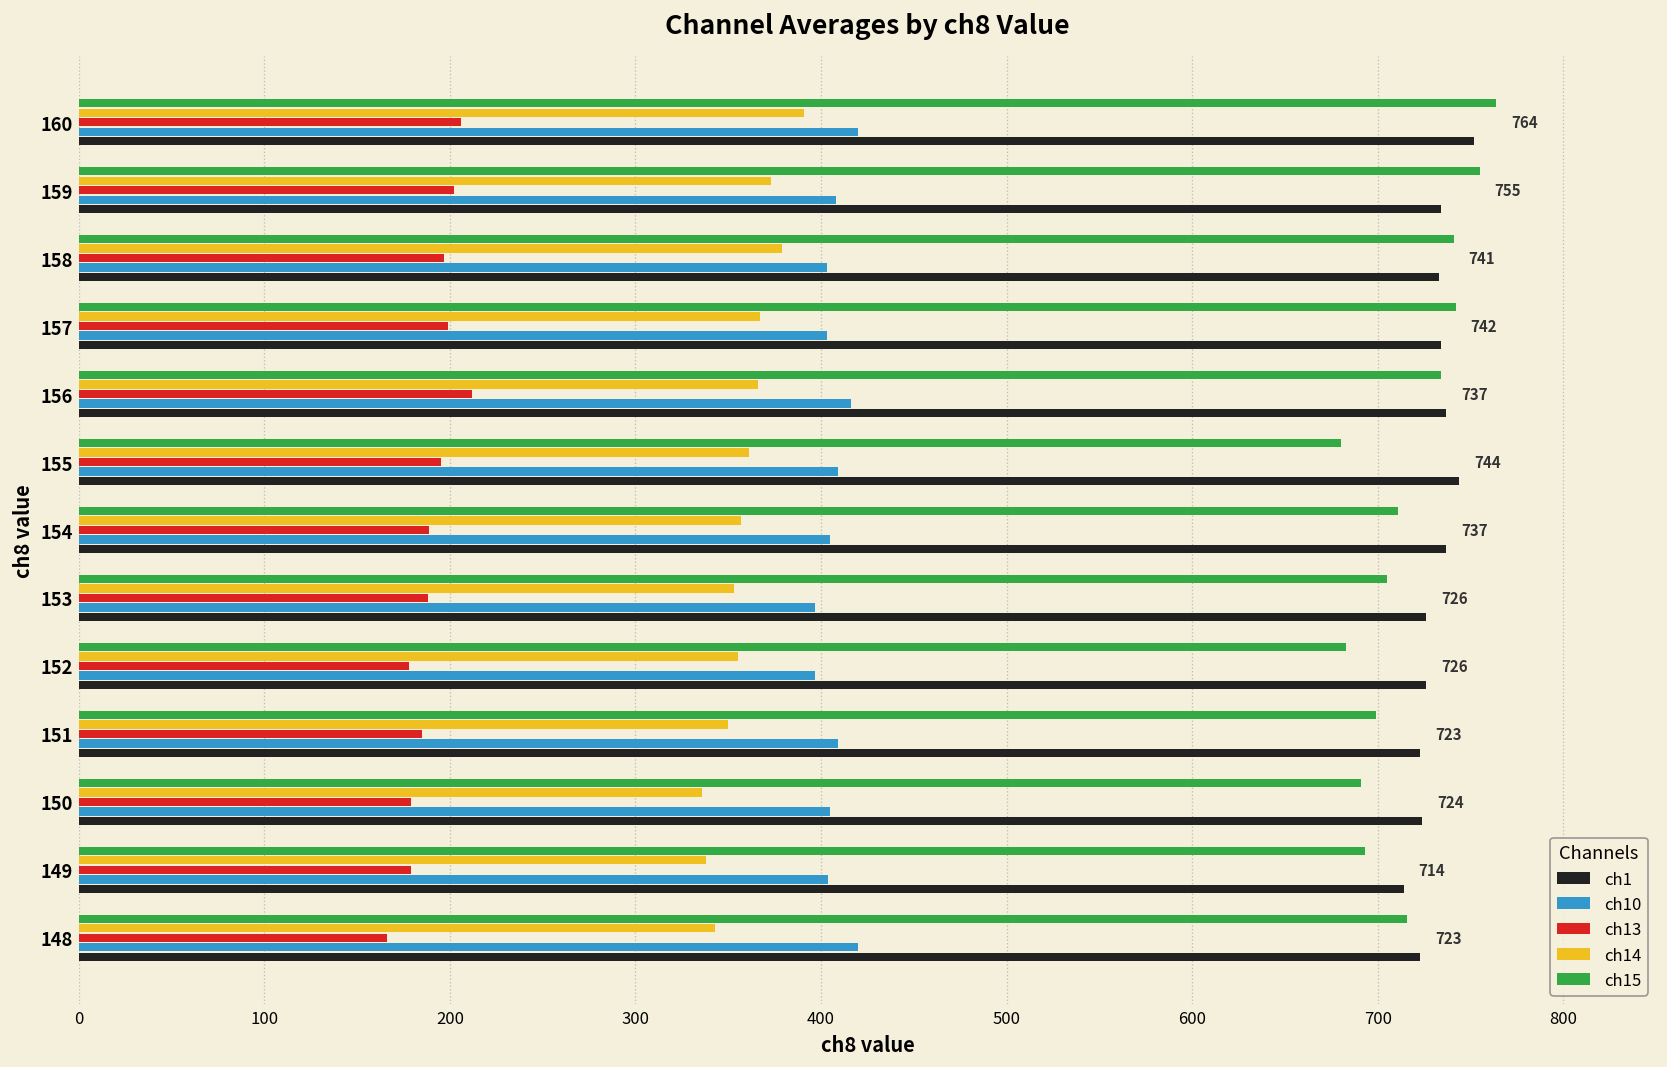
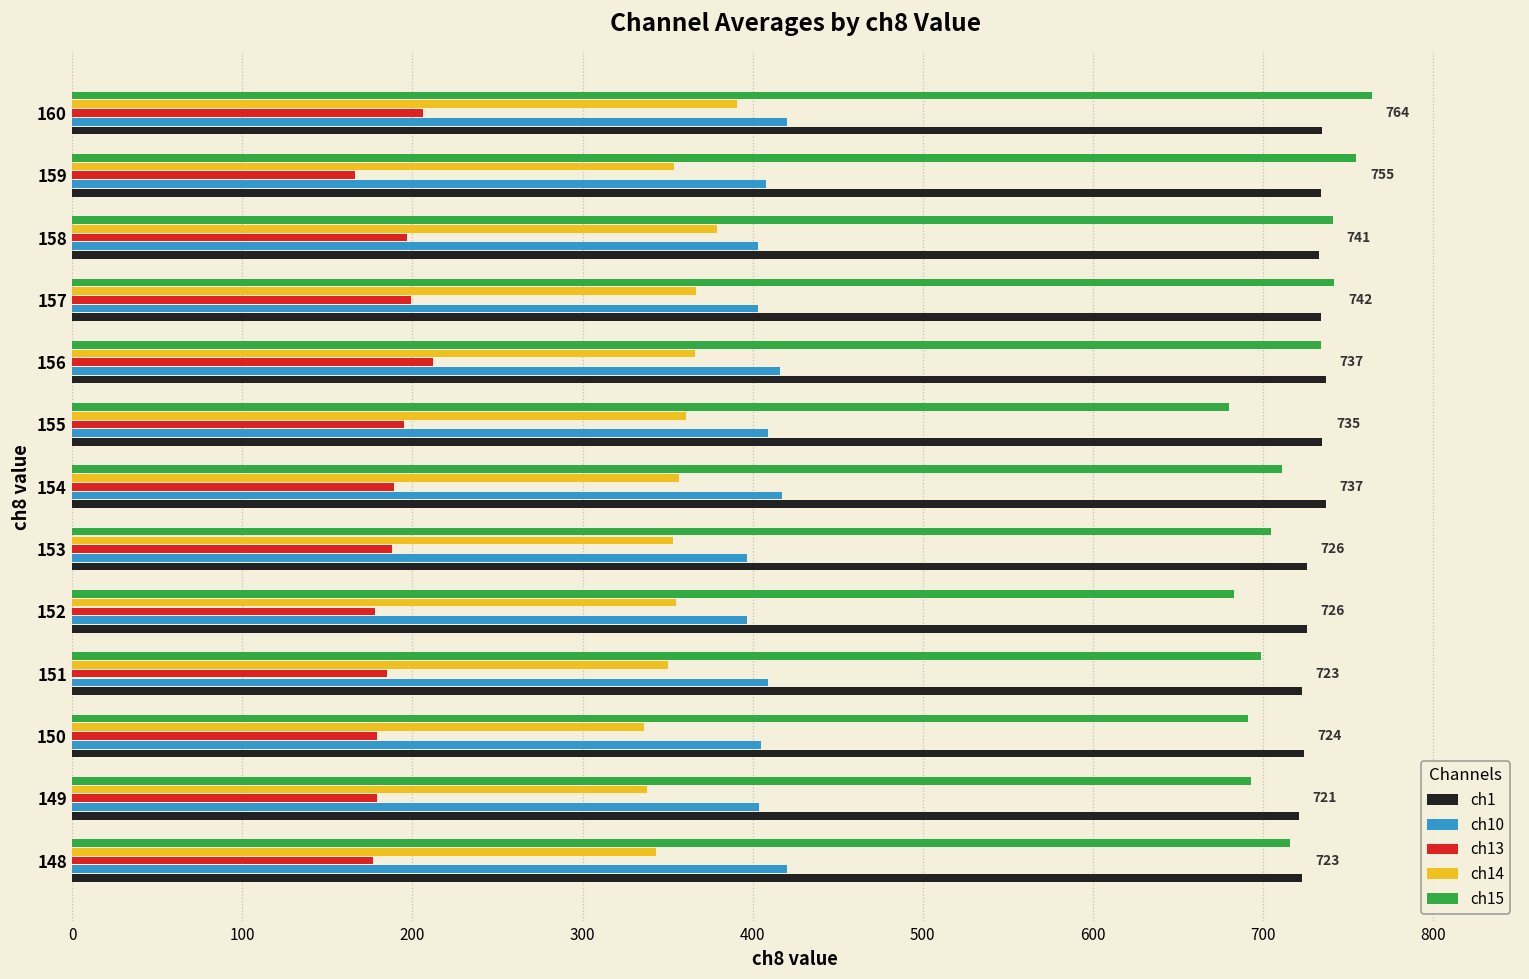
ch1, 160: 752 -> 735
ch14, 159: 373 -> 354
ch13, 159: 202 -> 166
ch1, 155: 744 -> 735
ch10, 154: 405 -> 417
ch1, 149: 714 -> 721
ch13, 148: 166 -> 177
